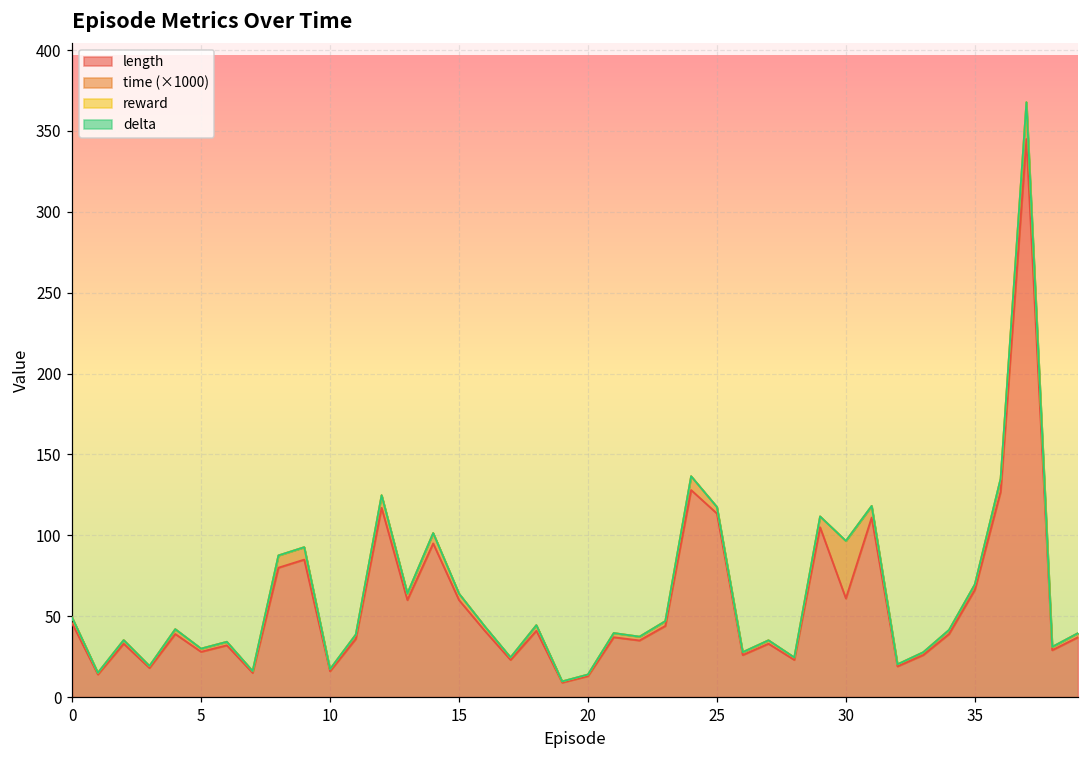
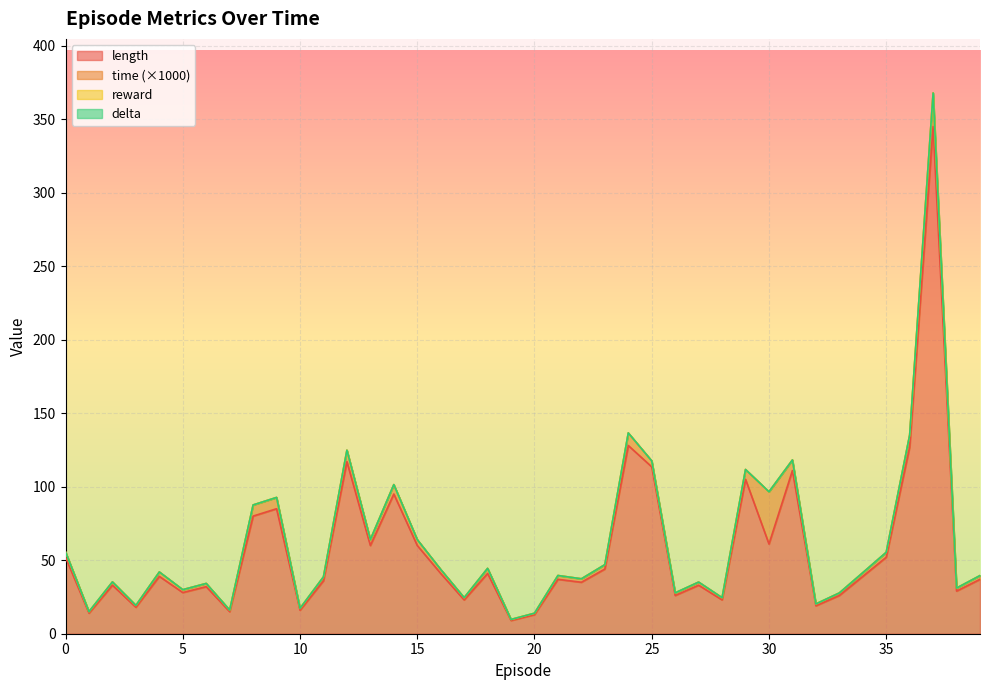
length, 0: 46 -> 52
length, 35: 66 -> 52
